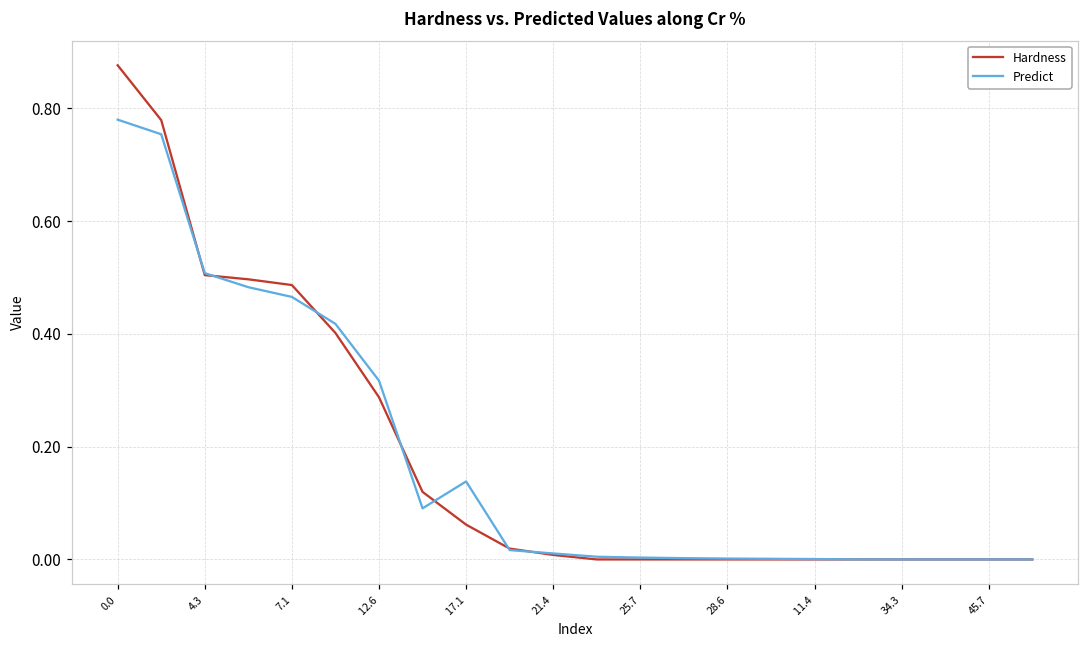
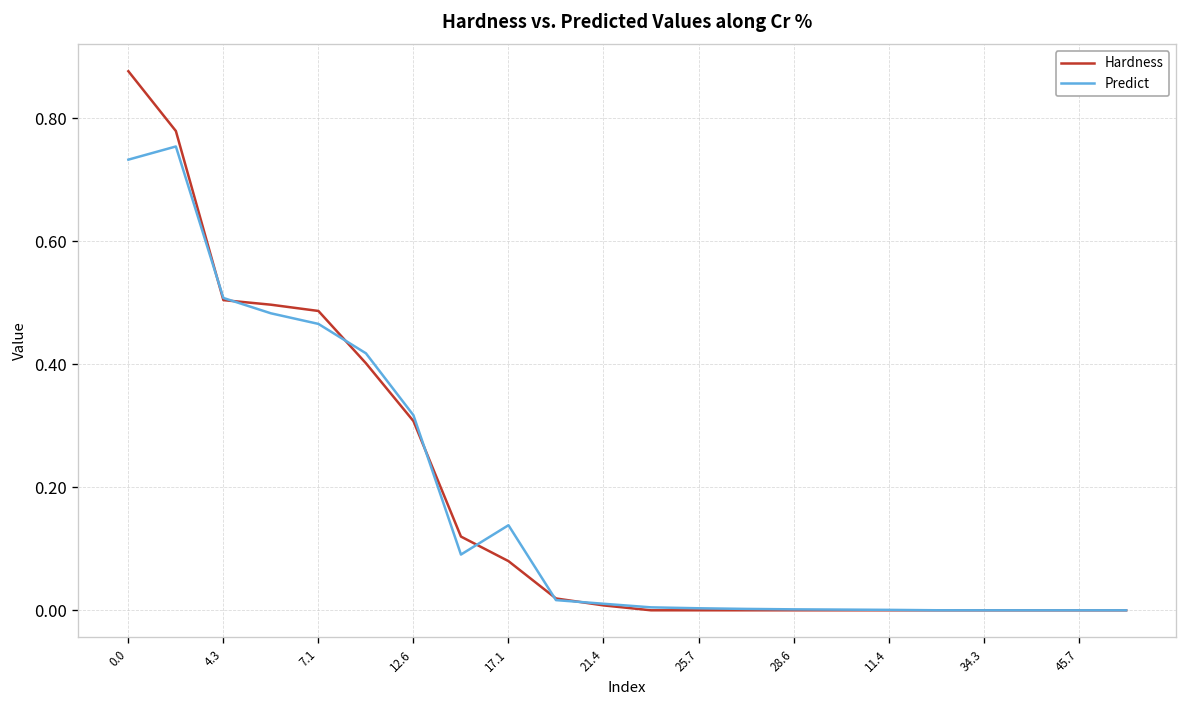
Predict, 0.0: 0.78 -> 0.73
Hardness, 12.6: 0.29 -> 0.31
Hardness, 17.1: 0.06 -> 0.08
